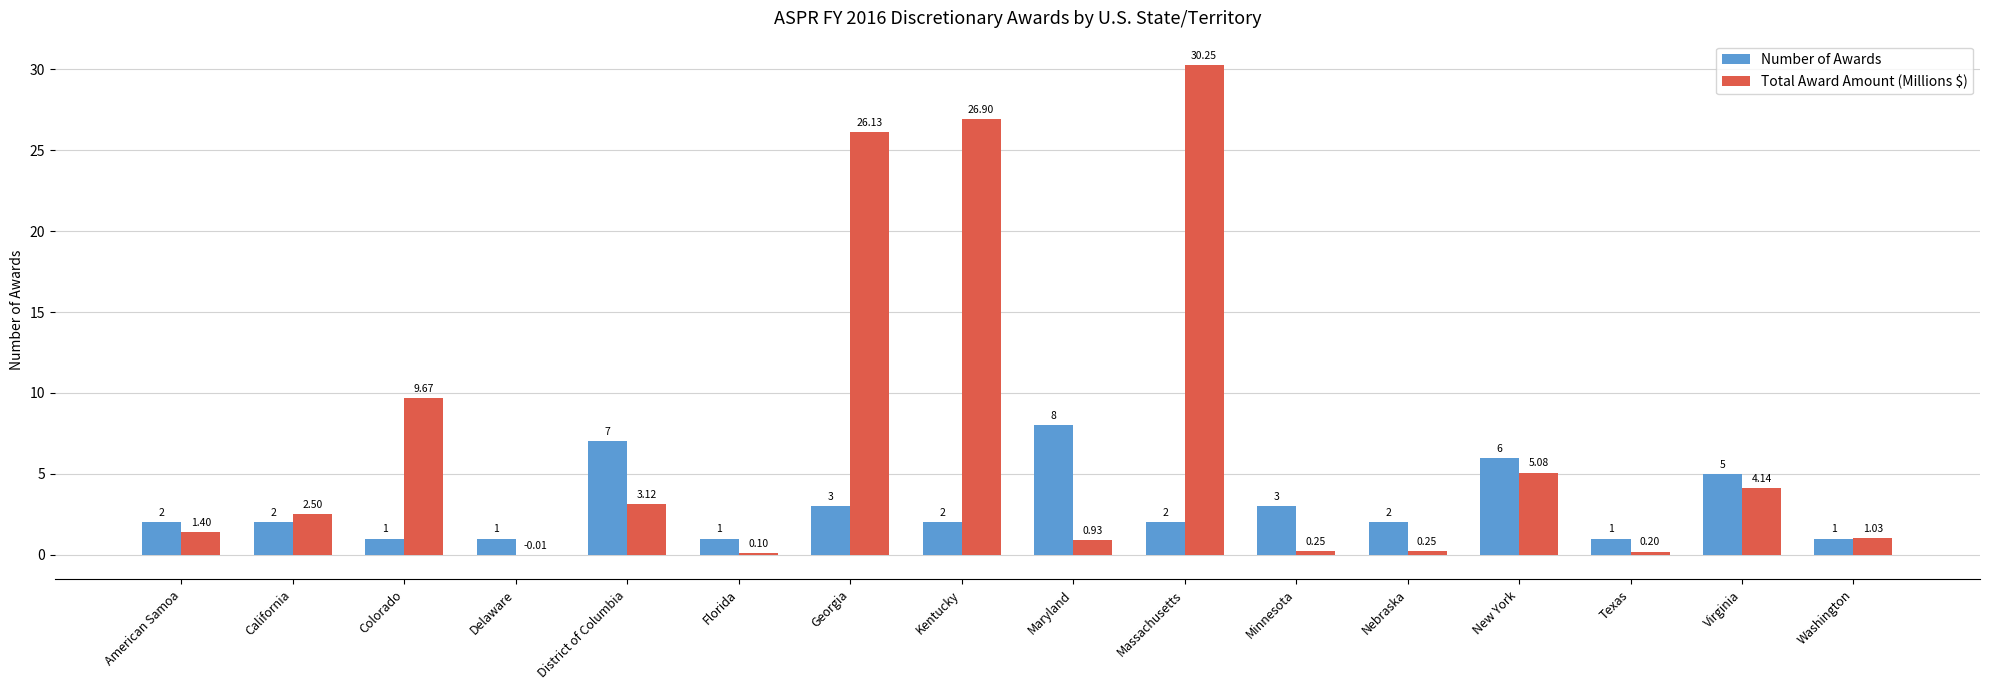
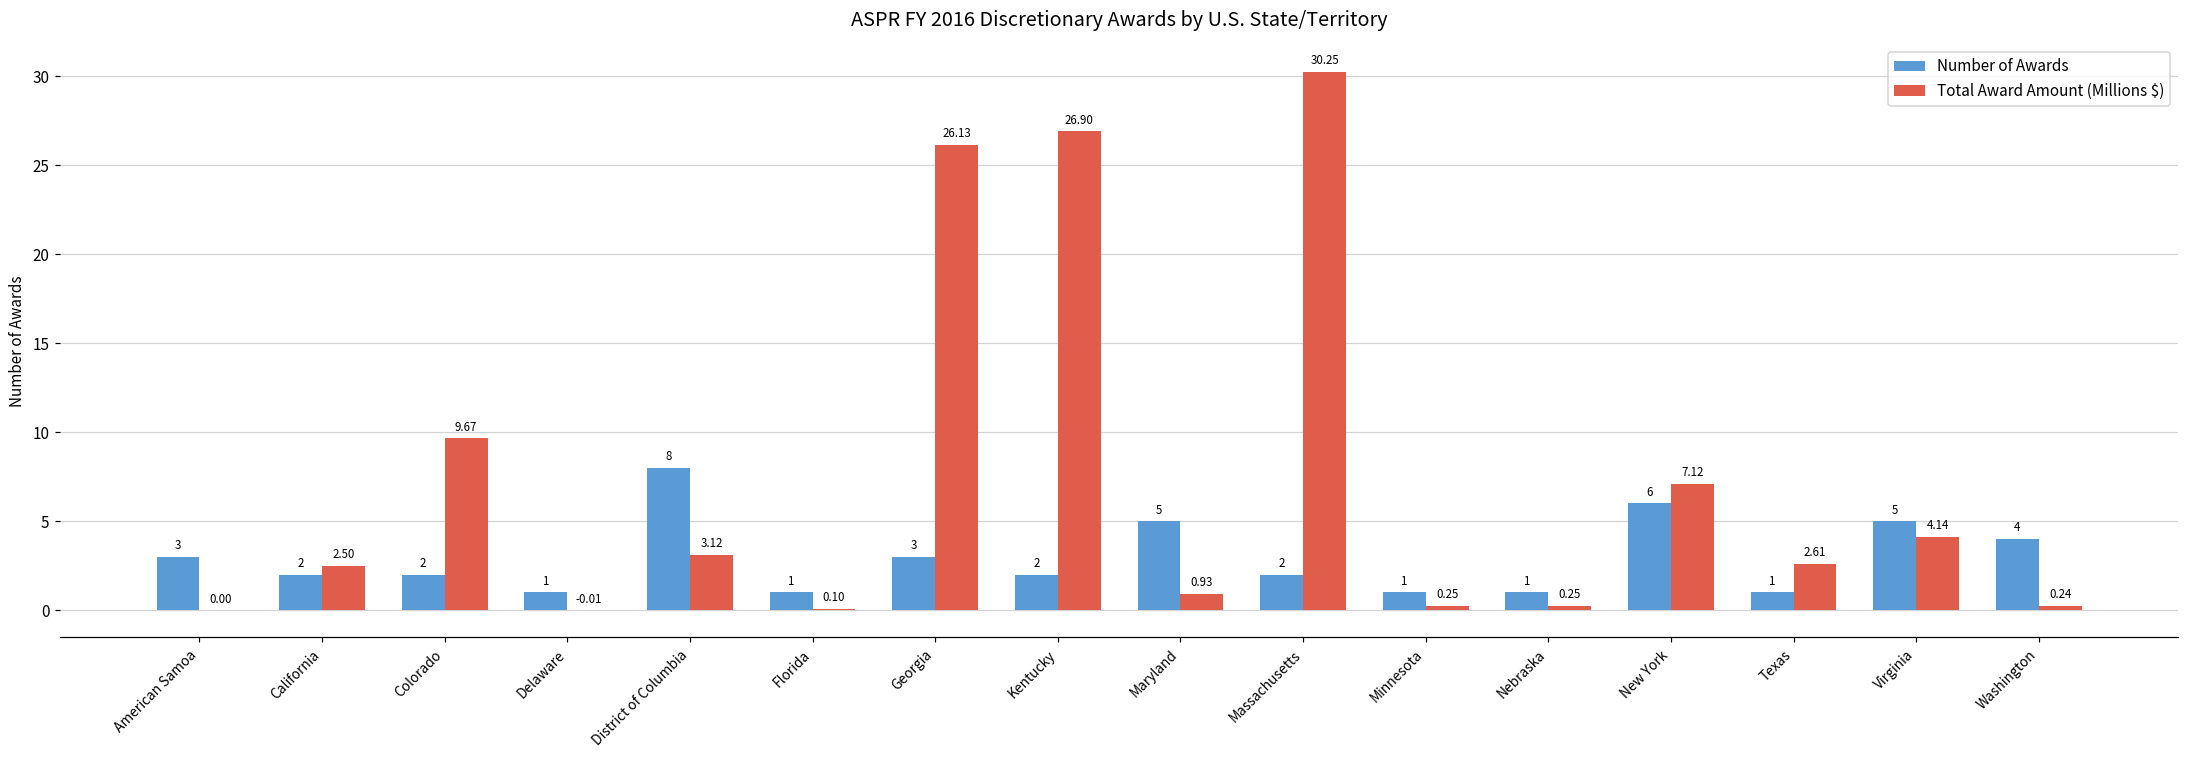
Number of Awards, American Samoa: 2 -> 3
Total Award Amount (Millions $), American Samoa: 1.40 -> 0.00
Number of Awards, Colorado: 1 -> 2
Number of Awards, District of Columbia: 7 -> 8
Number of Awards, Maryland: 8 -> 5
Number of Awards, Minnesota: 3 -> 1
Number of Awards, Nebraska: 2 -> 1
Total Award Amount (Millions $), New York: 5.08 -> 7.12
Total Award Amount (Millions $), Texas: 0.20 -> 2.61
Number of Awards, Washington: 1 -> 4
Total Award Amount (Millions $), Washington: 1.03 -> 0.24
